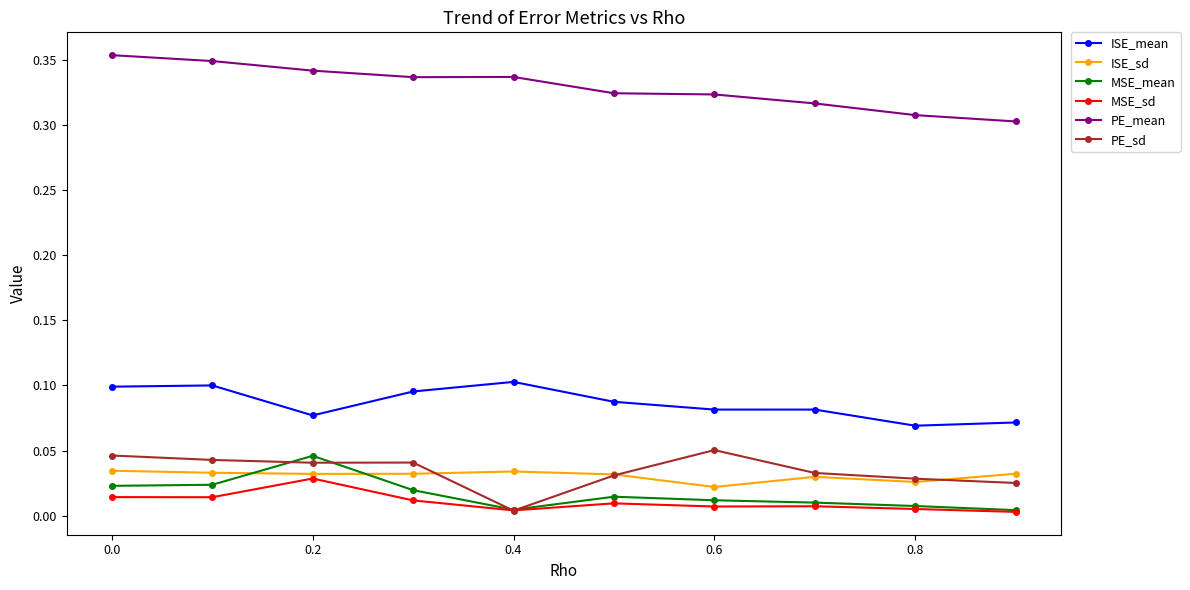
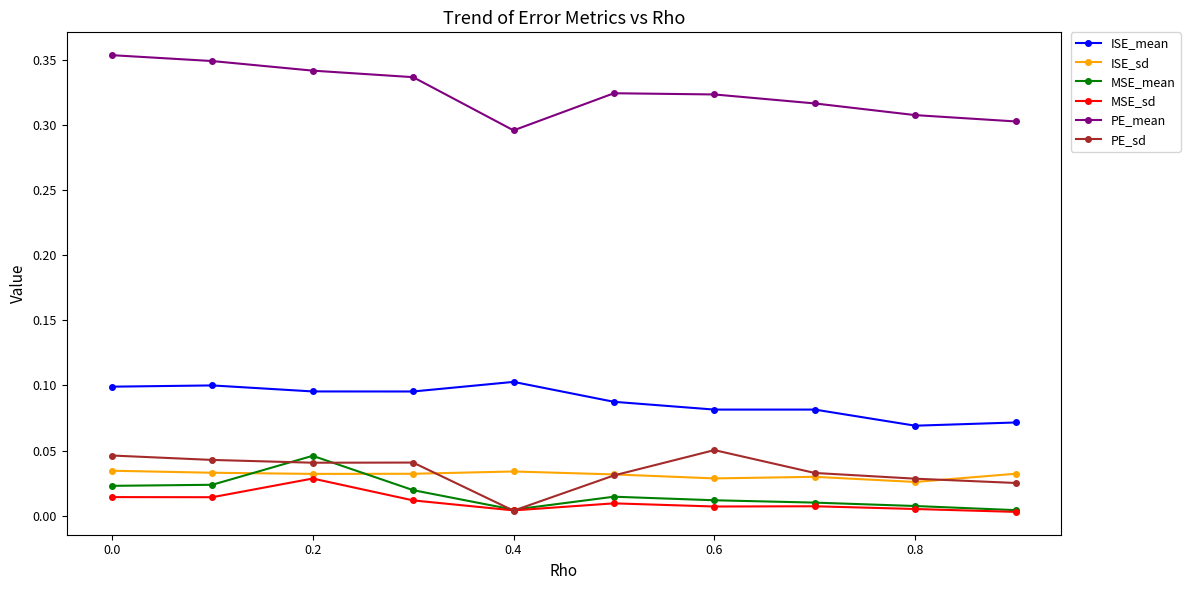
ISE_mean, 0.2: 0.077 -> 0.095
PE_mean, 0.4: 0.337 -> 0.296
ISE_sd, 0.6: 0.022 -> 0.029
